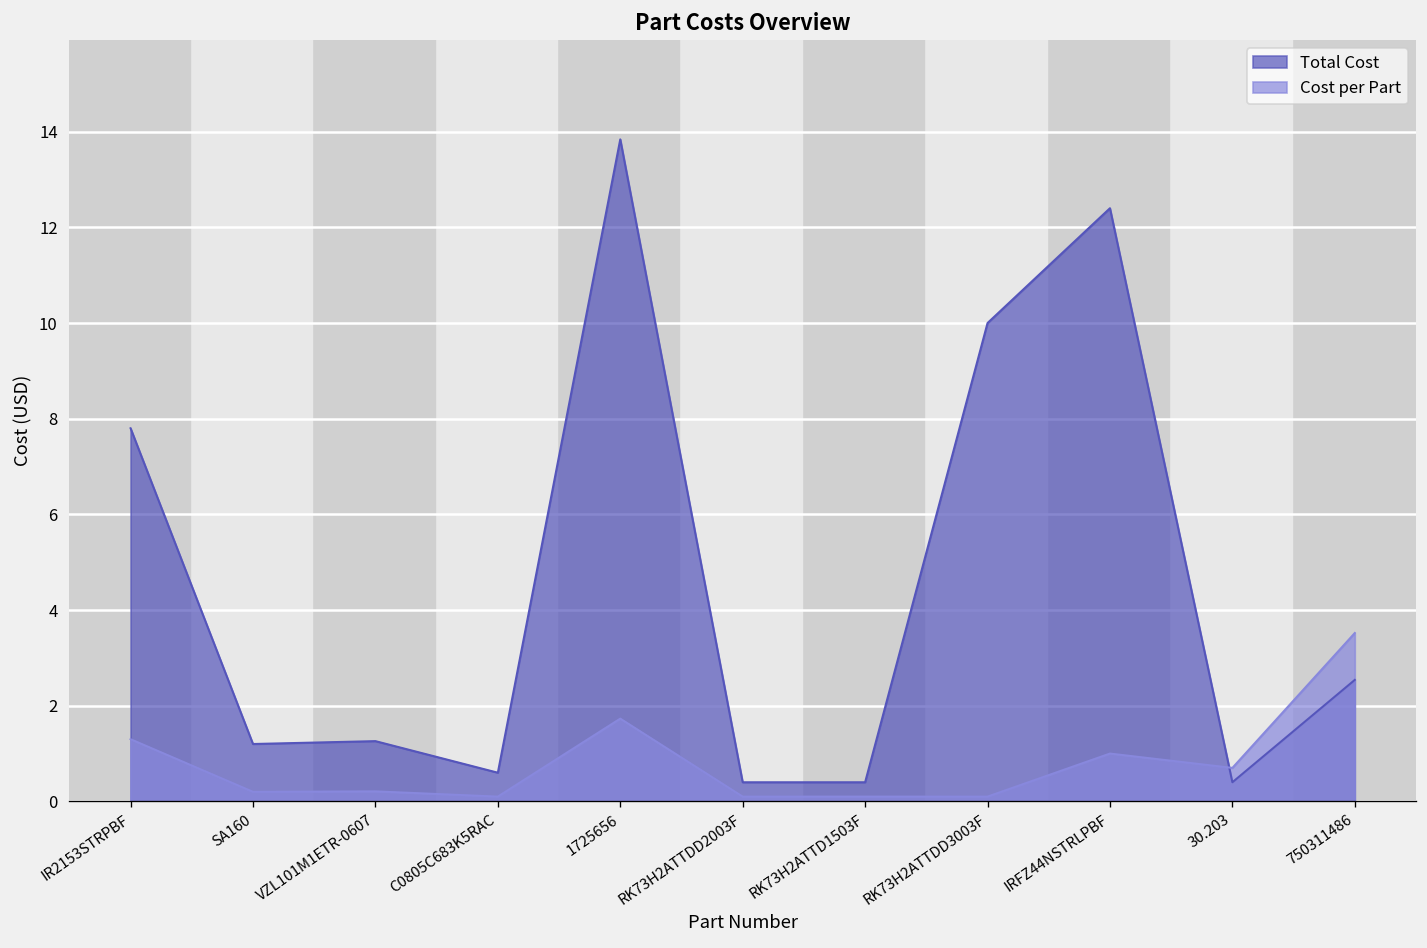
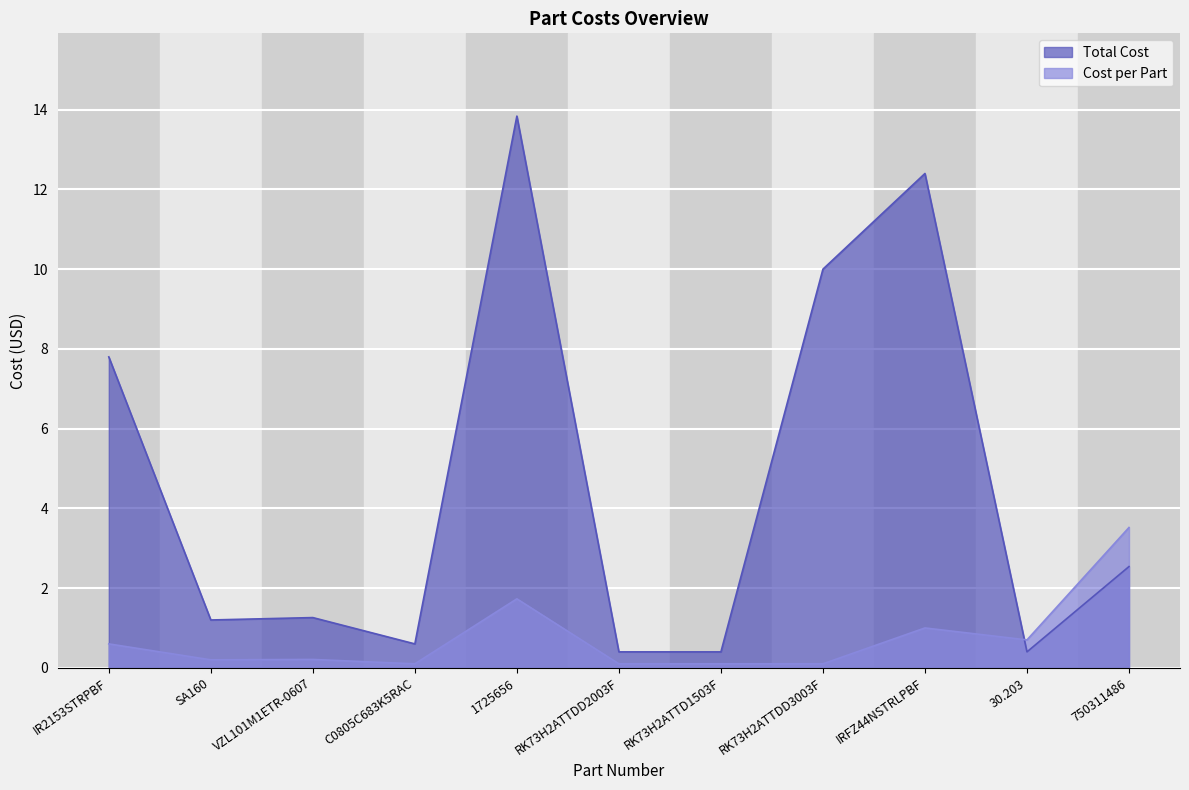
Cost per Part, IR2153STRPBF: 1.3 -> 0.6
